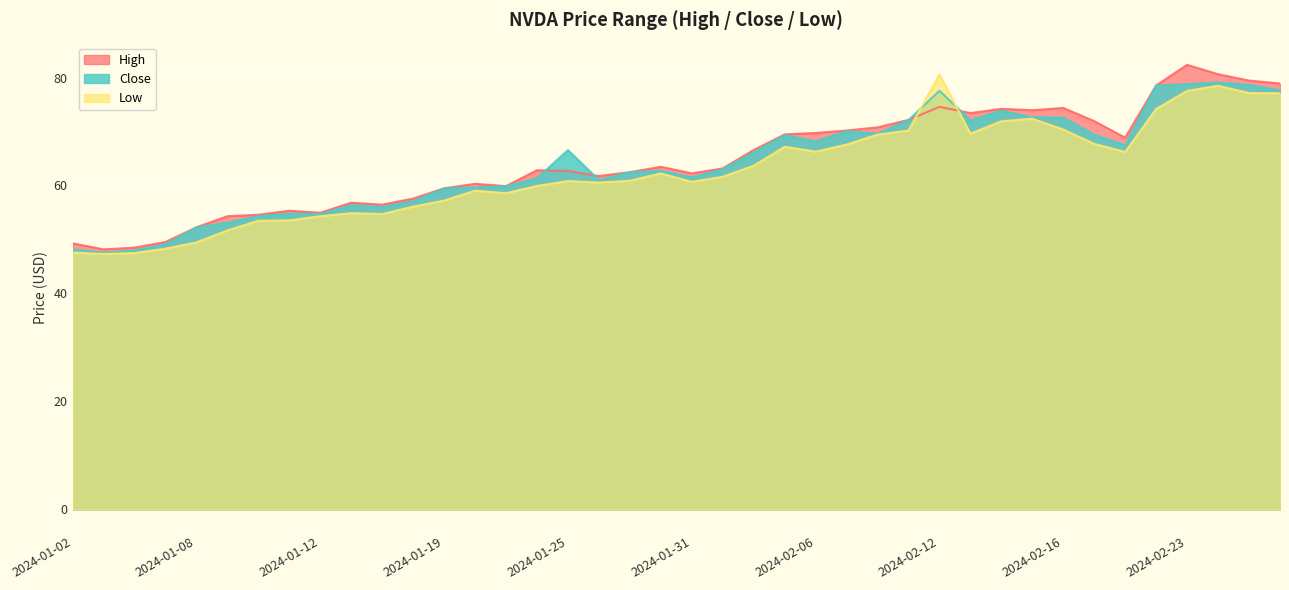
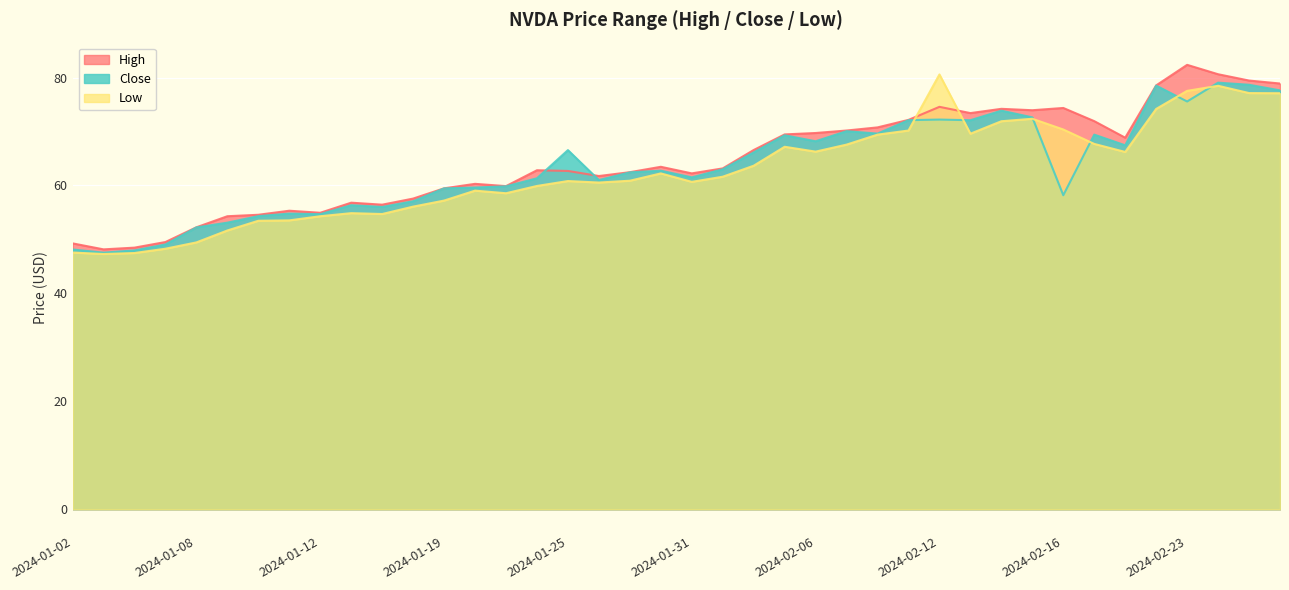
Close, 2024-02-12: 78 -> 72
Close, 2024-02-16: 73 -> 58
Close, 2024-02-23: 79 -> 76
